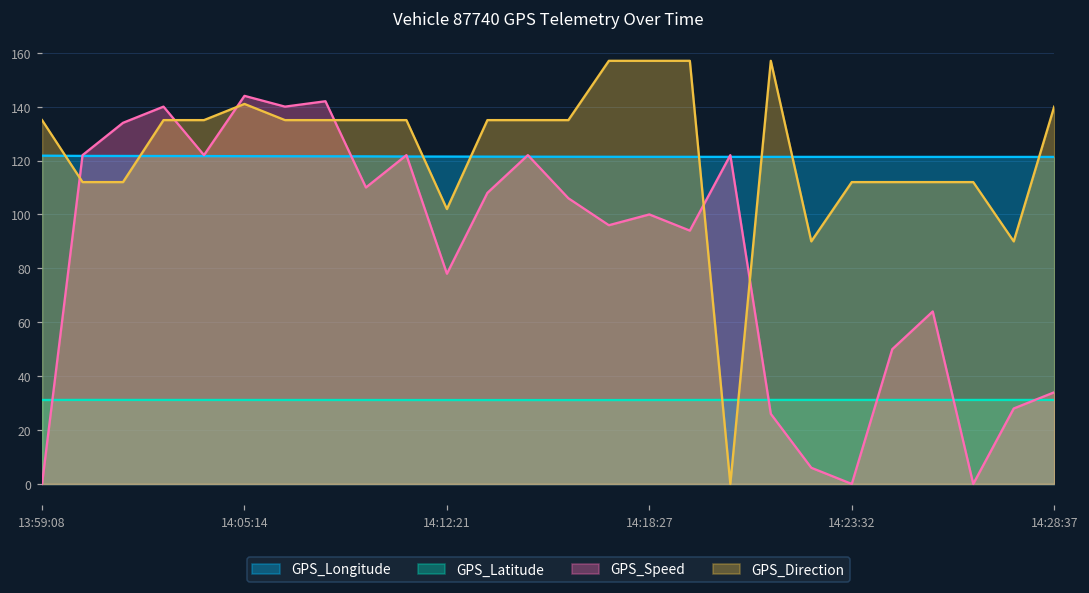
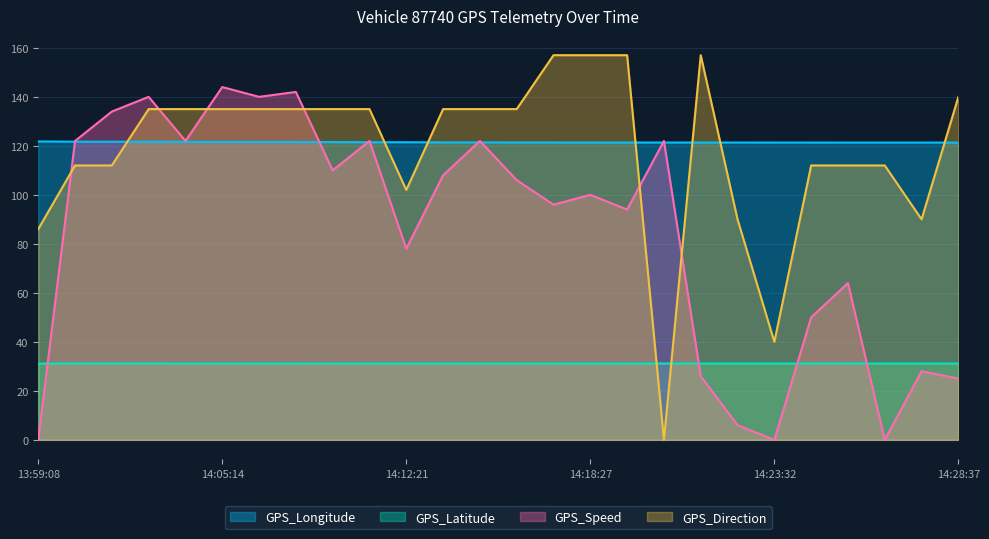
GPS_Direction, 13:59:08: 135 -> 86
GPS_Direction, 14:05:14: 141 -> 135
GPS_Direction, 14:23:32: 112 -> 40
GPS_Speed, 14:28:37: 34 -> 25
